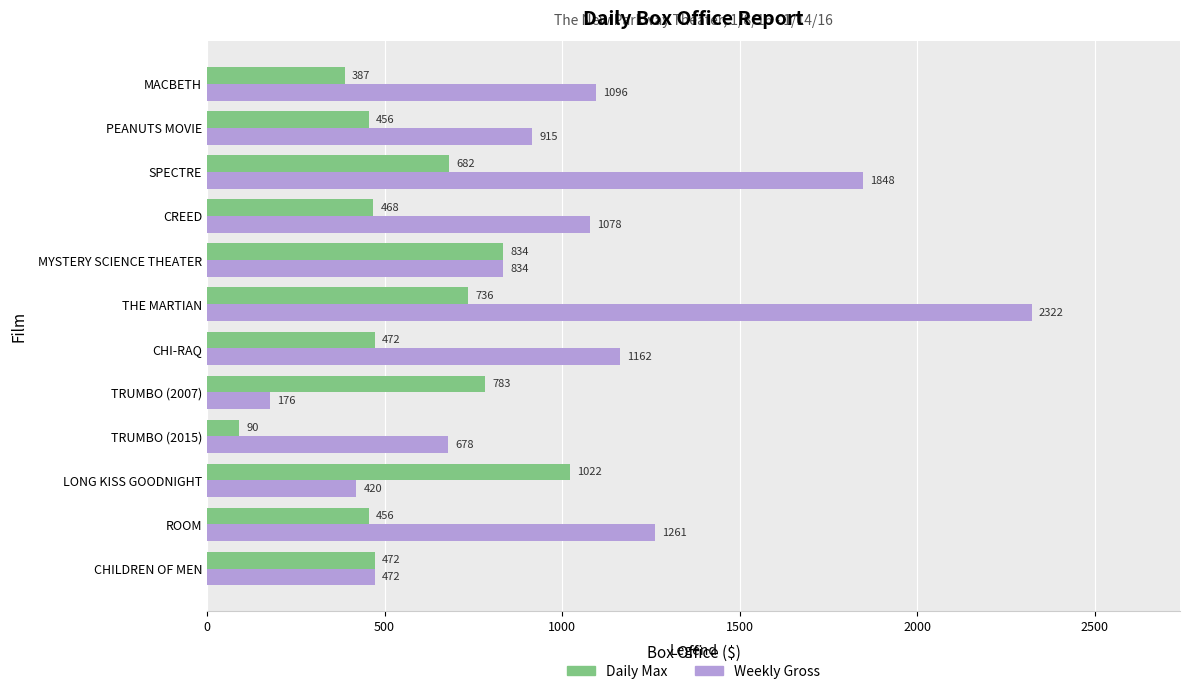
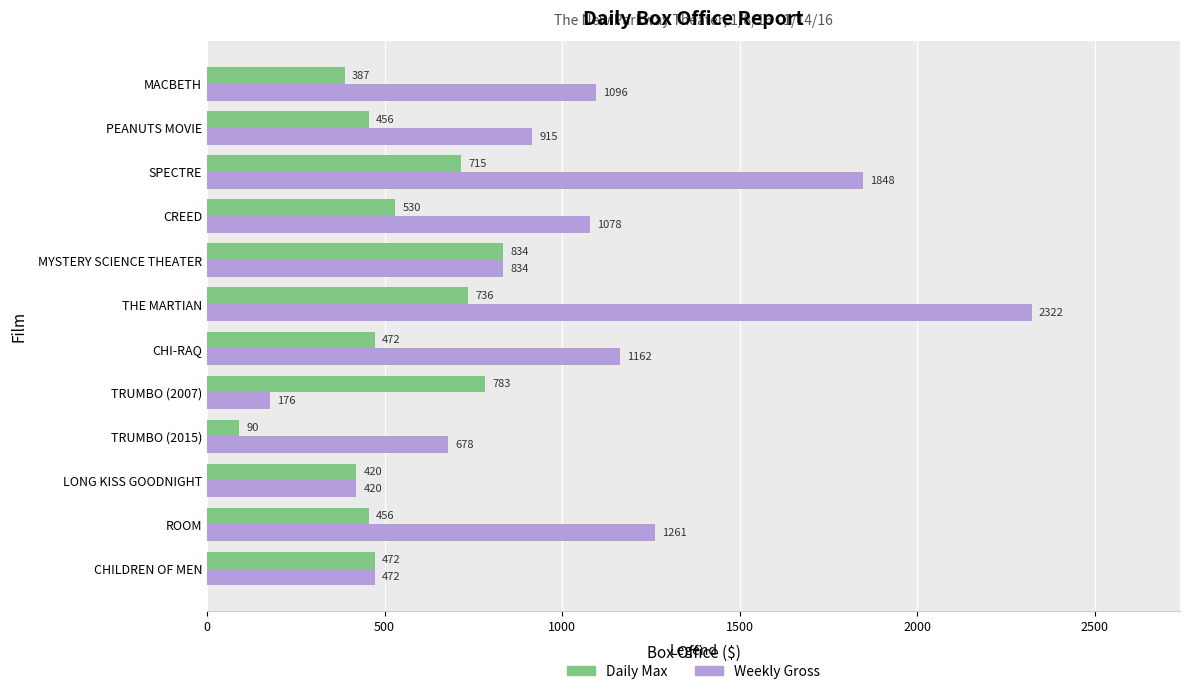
Daily Max, SPECTRE: 682 -> 715
Daily Max, CREED: 468 -> 530
Daily Max, LONG KISS GOODNIGHT: 1022 -> 420
